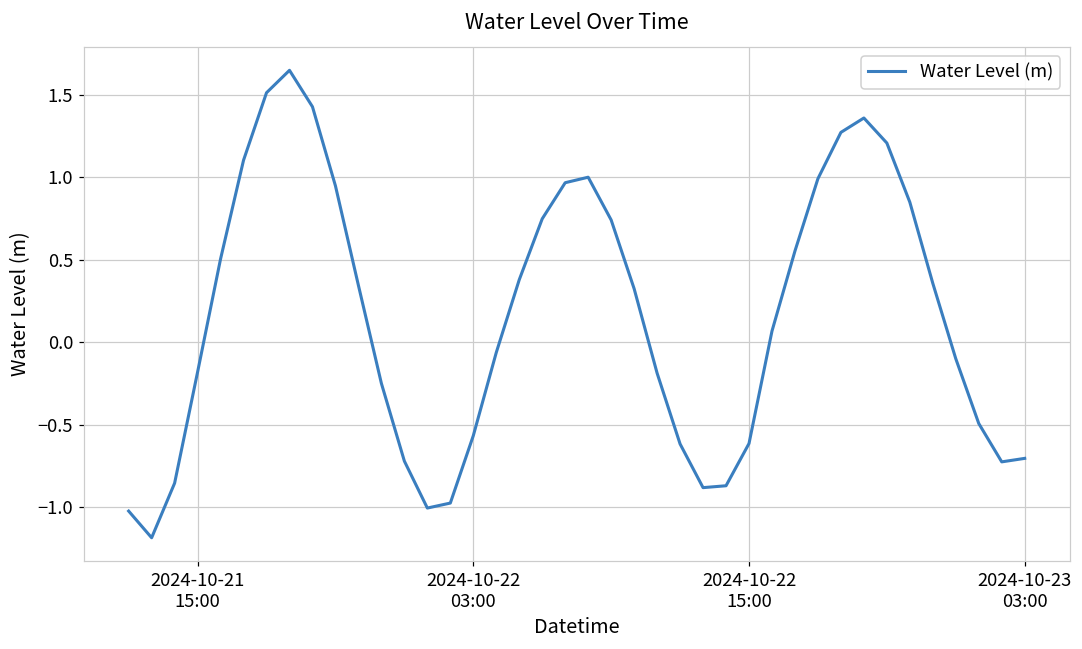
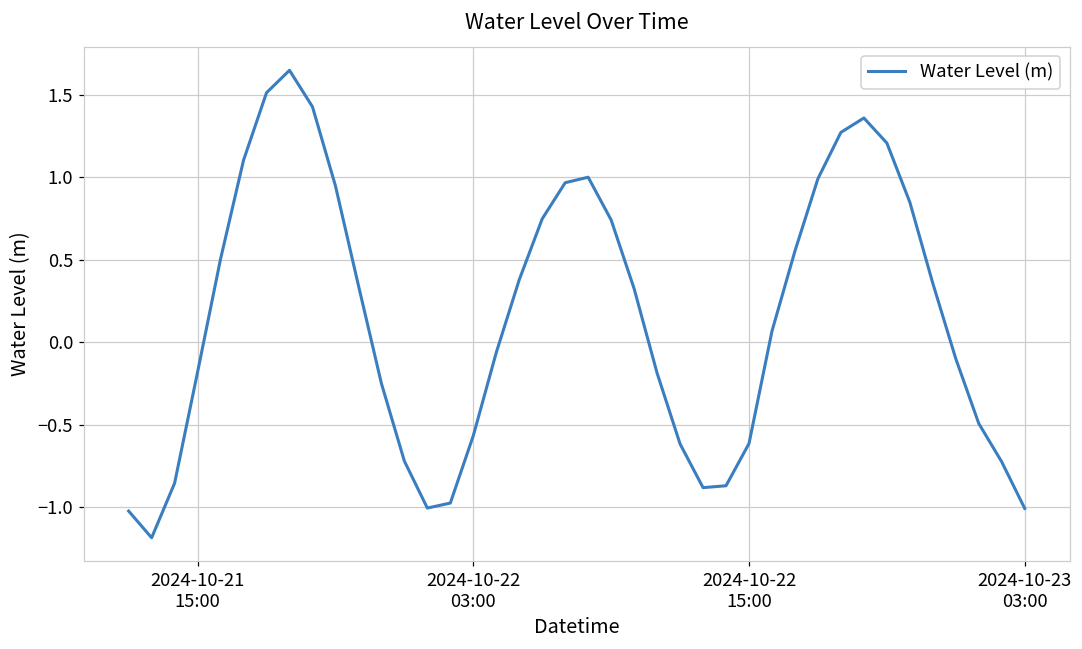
2024-10-23 03:00: -0.70 -> -1.01
